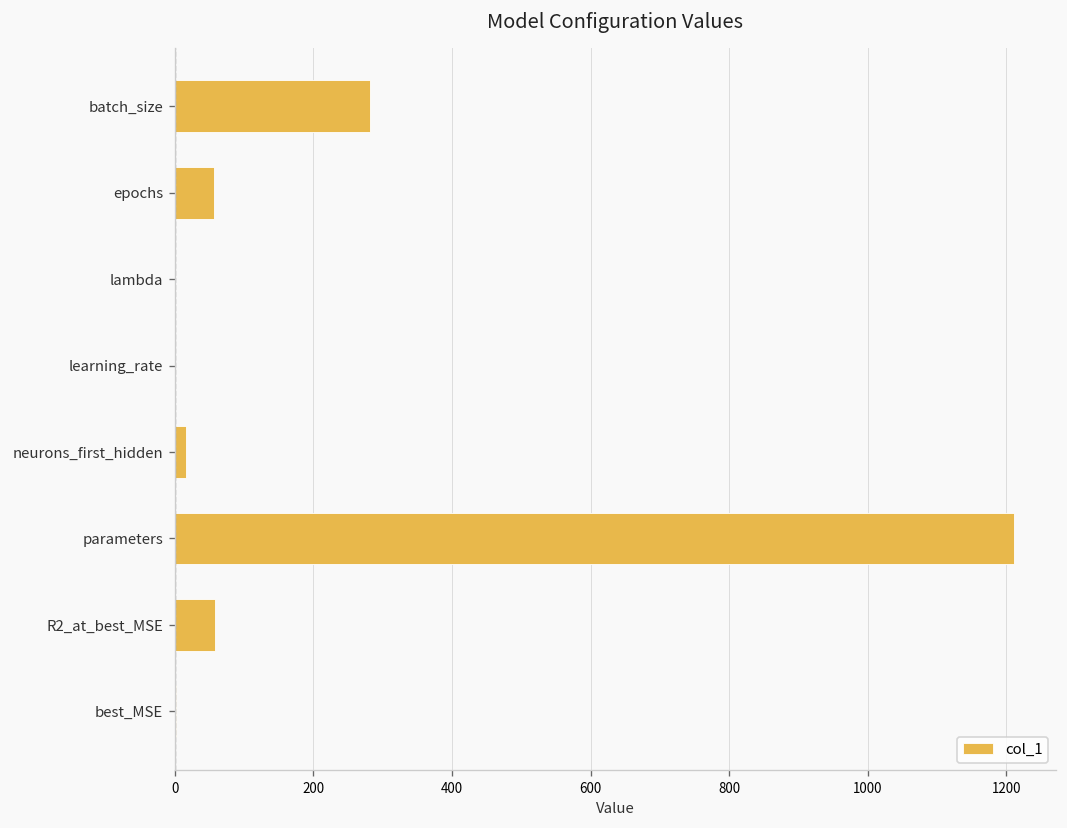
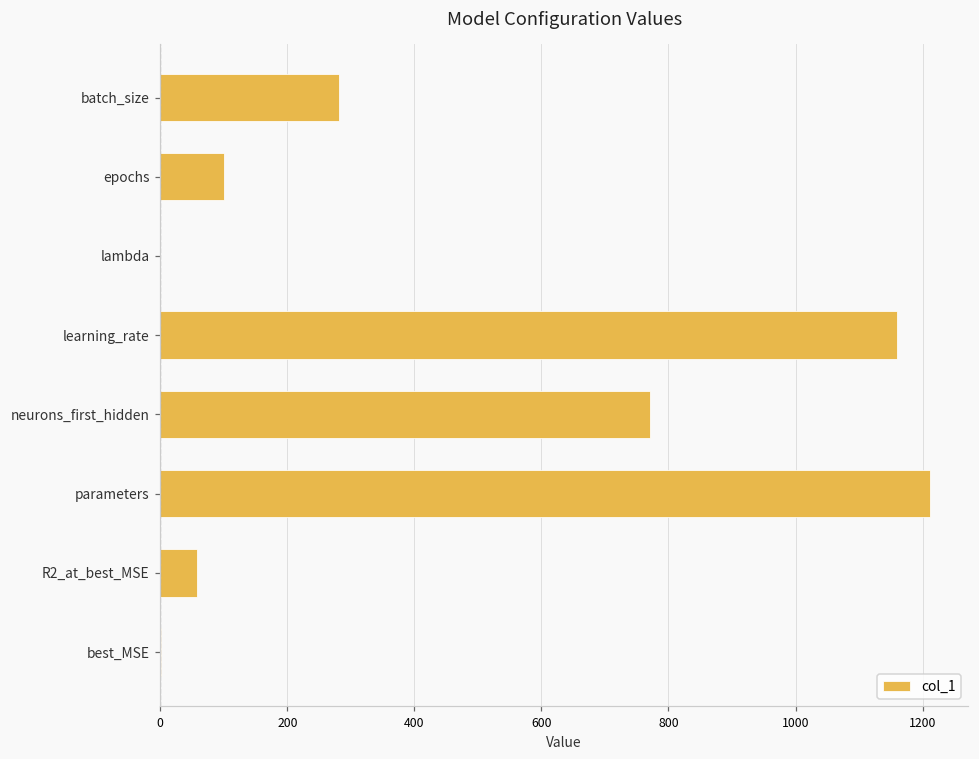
epochs: 60 -> 100
learning_rate: 0 -> 1160
neurons_first_hidden: 20 -> 770
